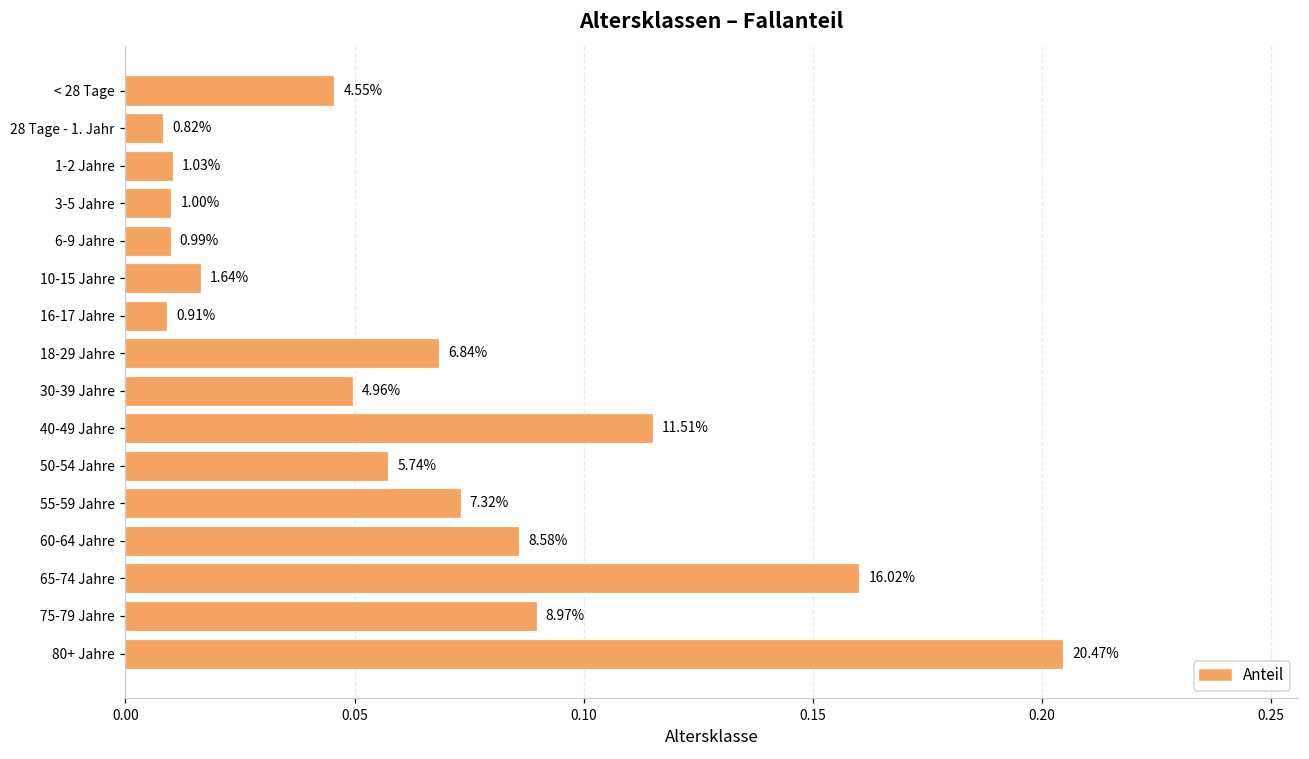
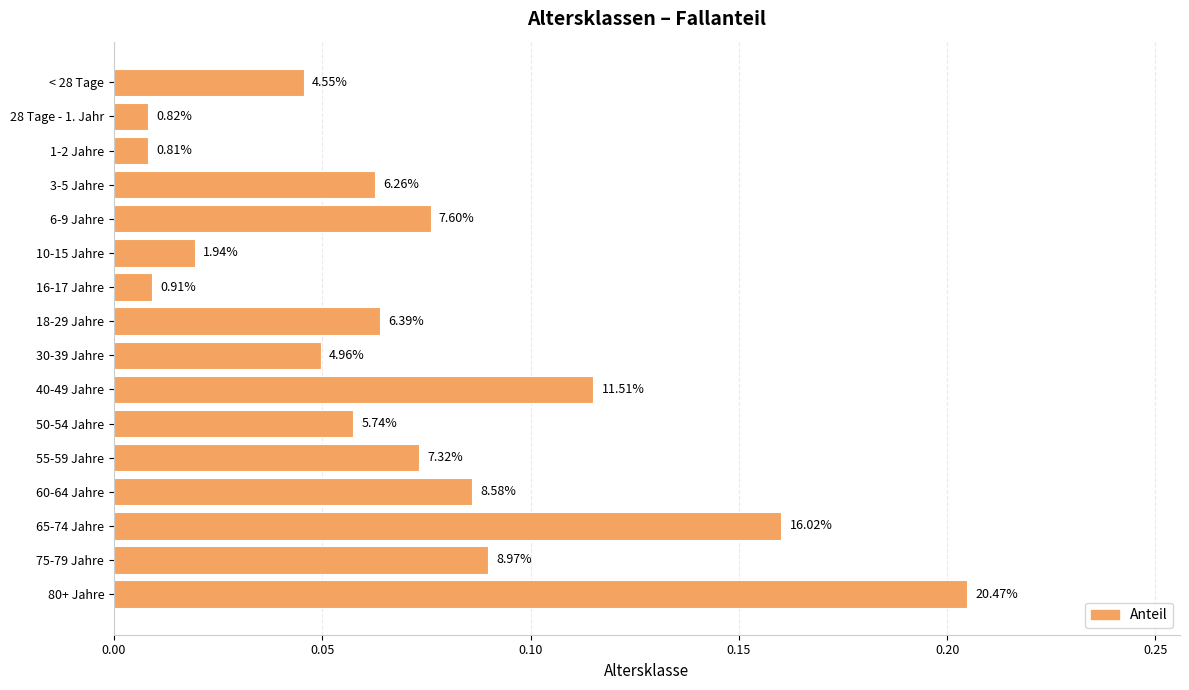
1-2 Jahre: 1.03% -> 0.81%
3-5 Jahre: 1.00% -> 6.26%
6-9 Jahre: 0.99% -> 7.60%
10-15 Jahre: 1.64% -> 1.94%
18-29 Jahre: 6.84% -> 6.39%
